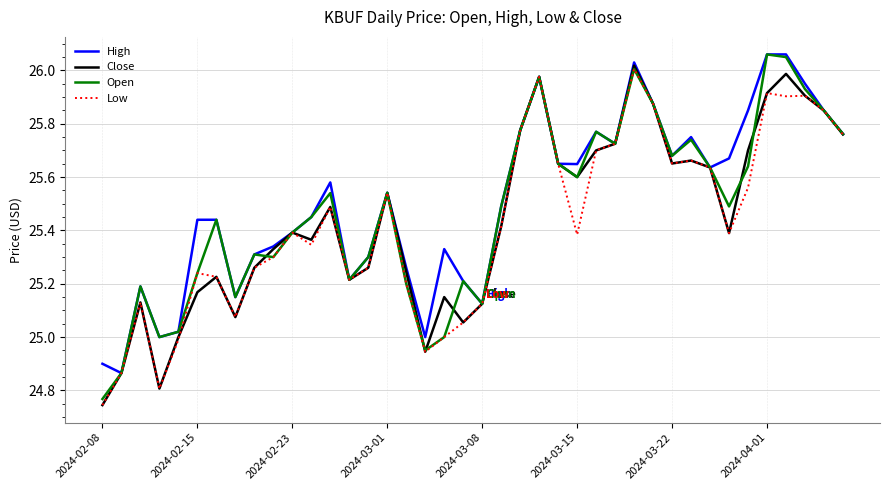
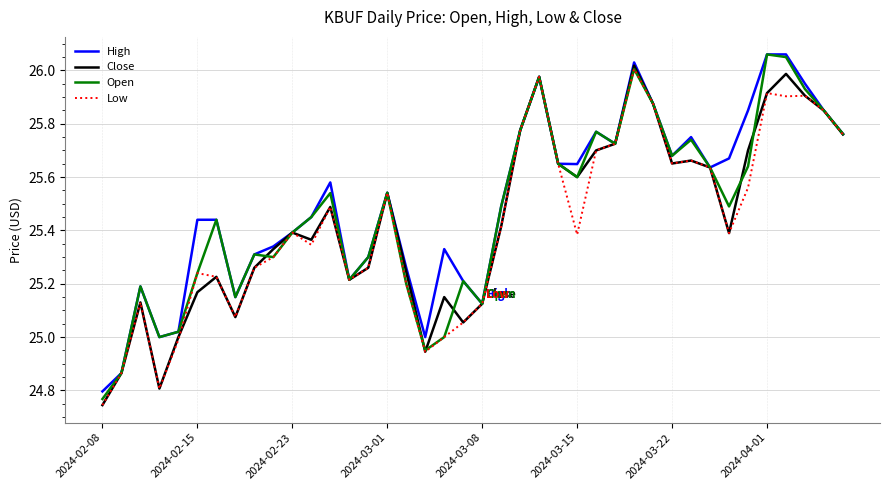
High, 2024-02-08: 24.90 -> 24.80
